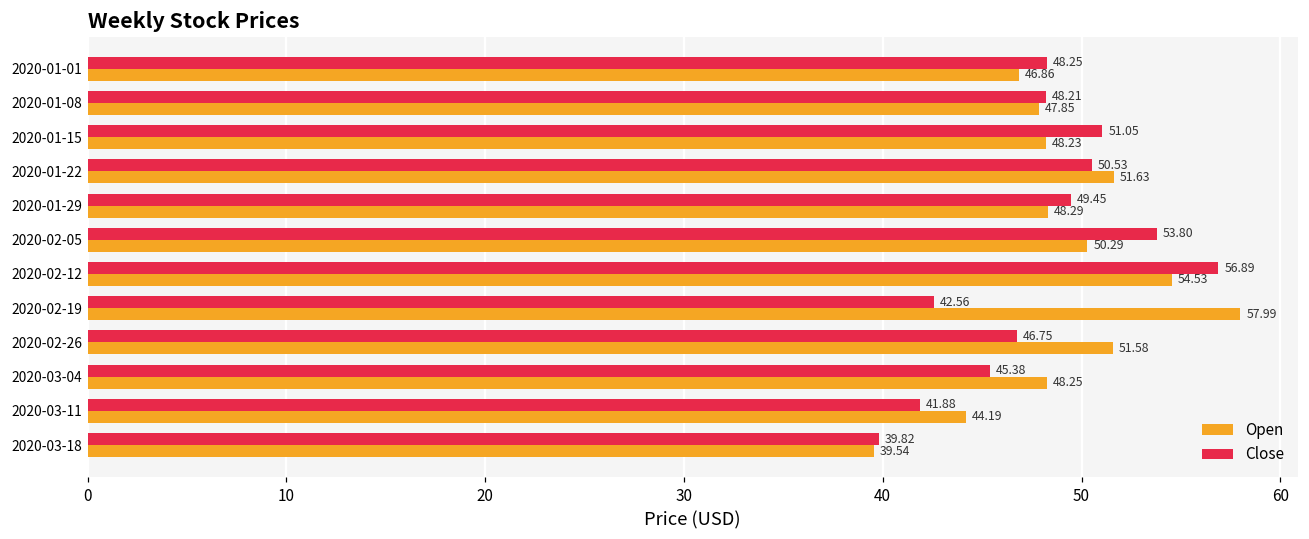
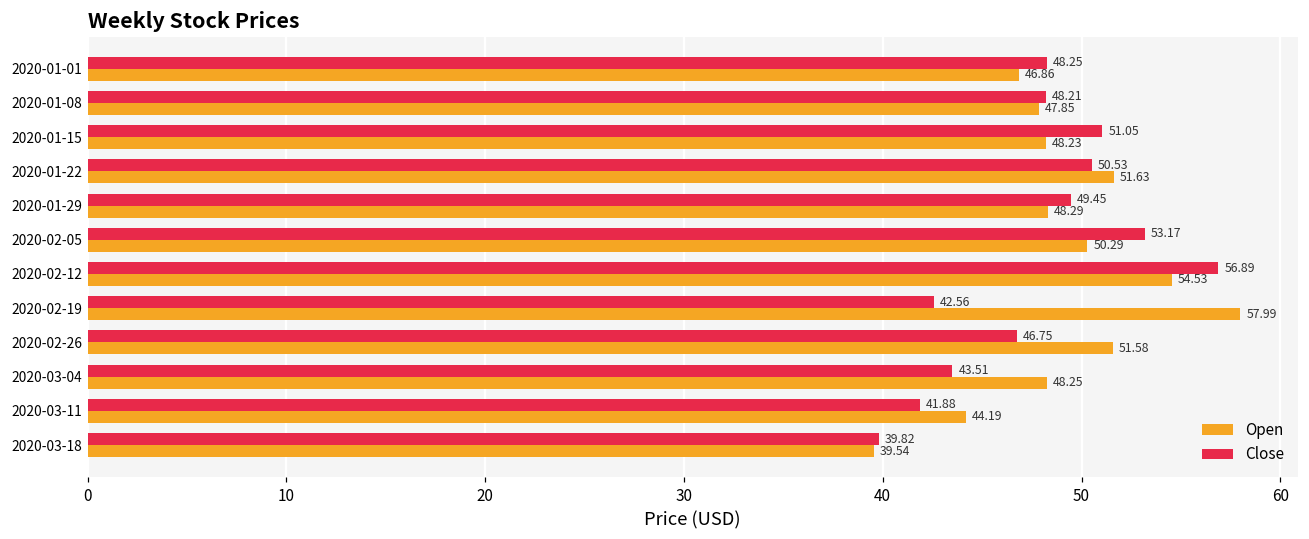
Close, 2020-02-05: 53.80 -> 53.17
Close, 2020-03-04: 45.38 -> 43.51
